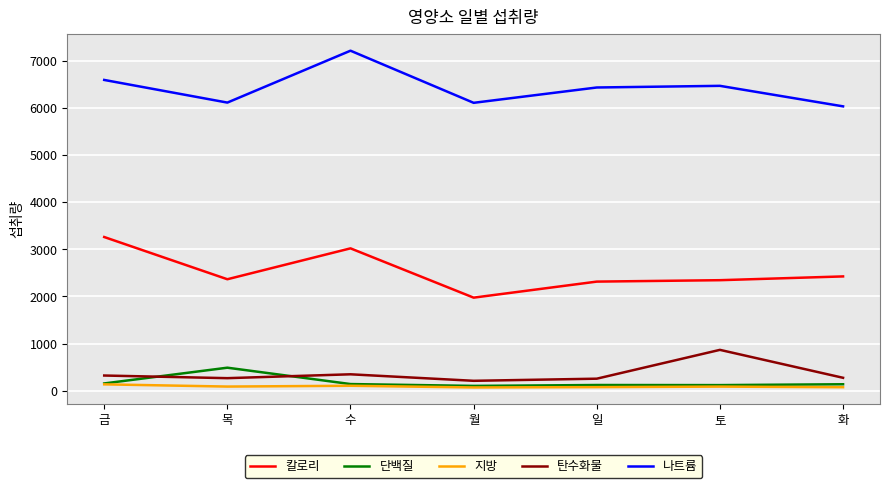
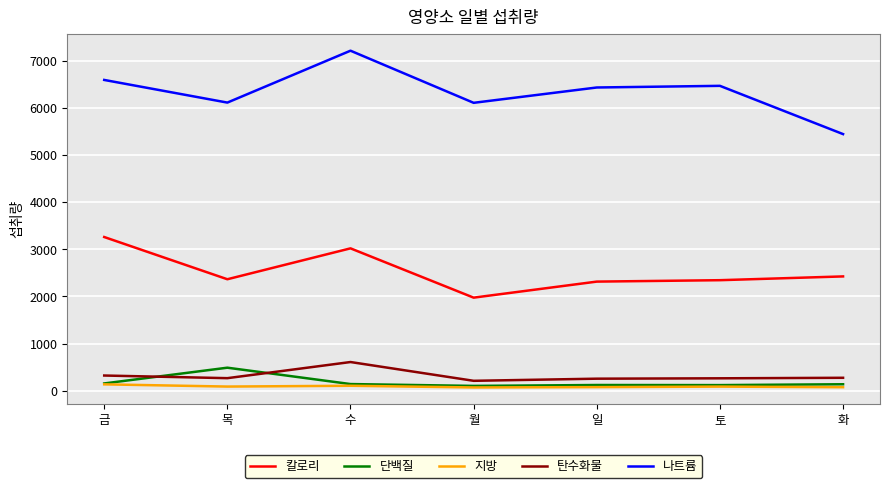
탄수화물, 수: 400 -> 600
탄수화물, 토: 900 -> 300
나트륨, 화: 6000 -> 5400
